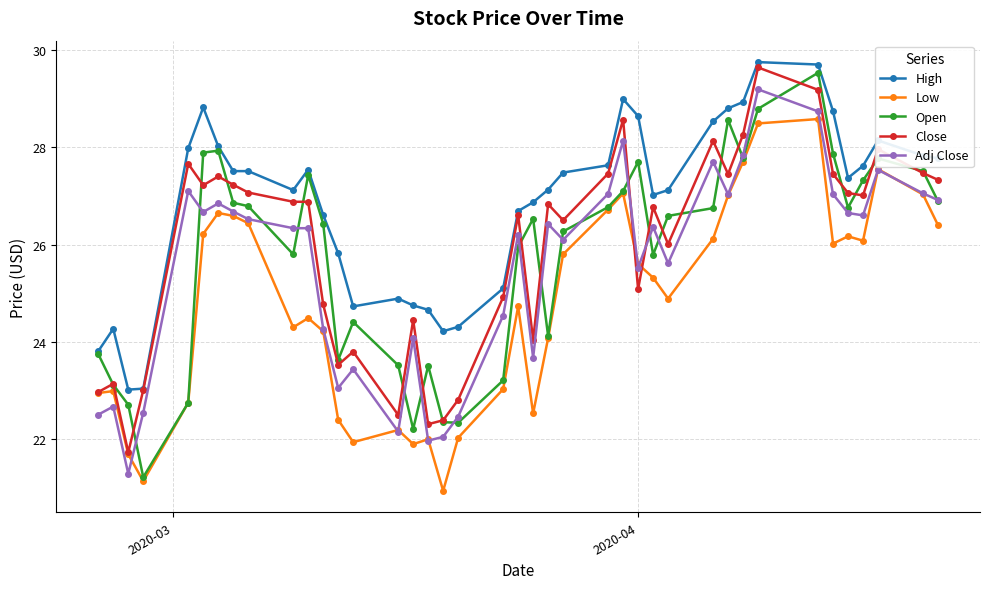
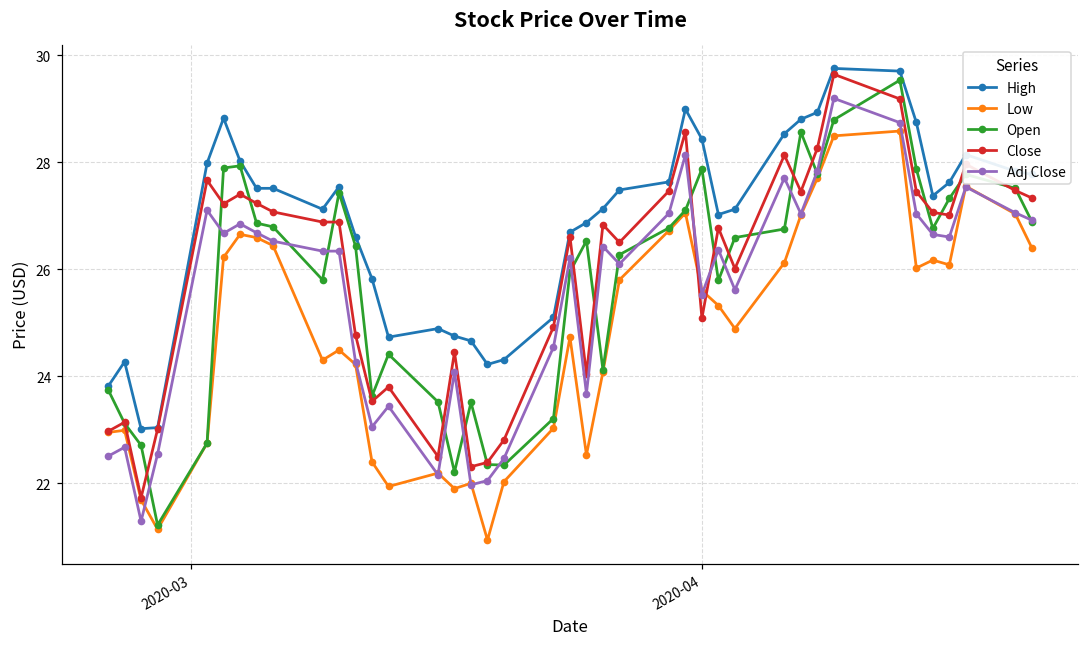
High, 2020-04: 28.6 -> 28.4
Open, 2020-04: 27.7 -> 27.9
